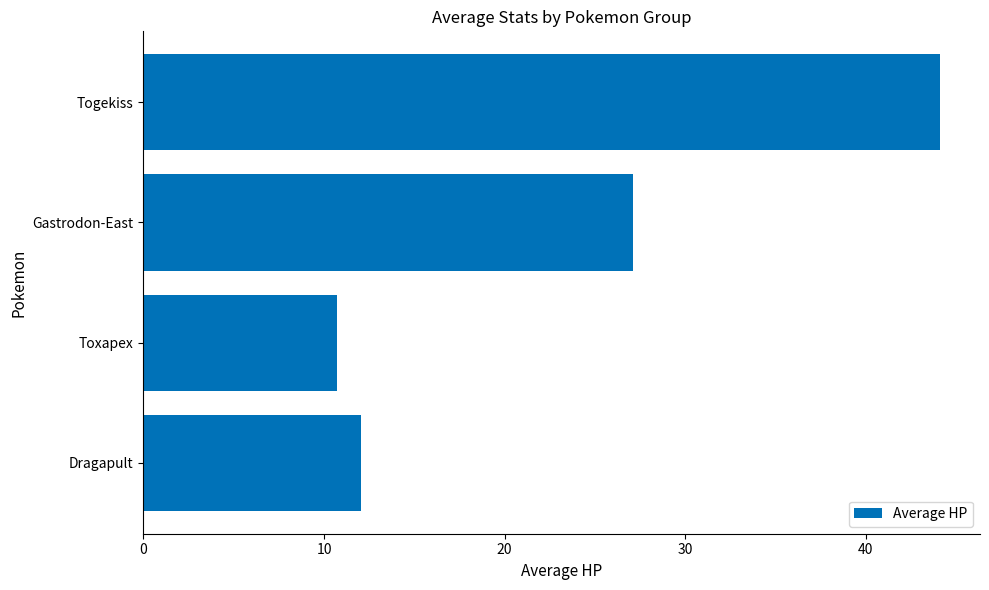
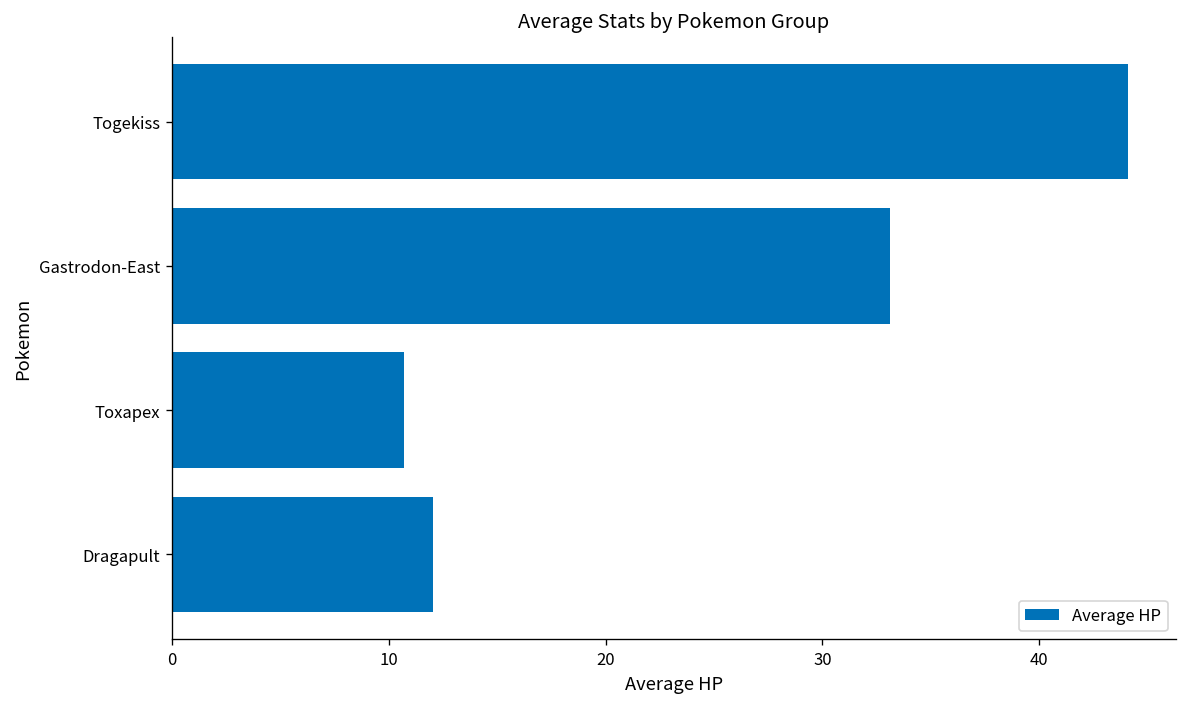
Gastrodon-East: 27.1 -> 33.1
